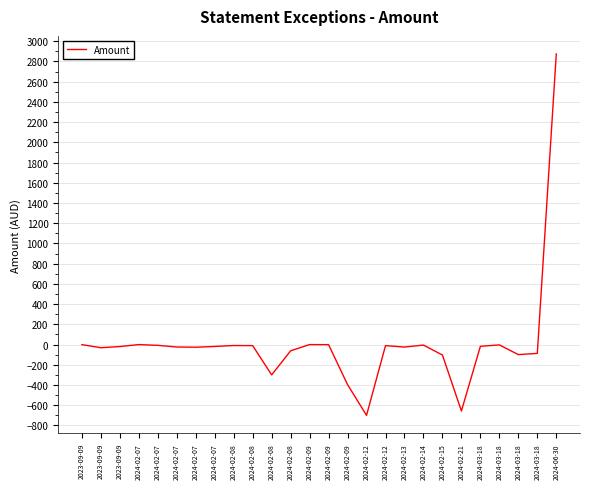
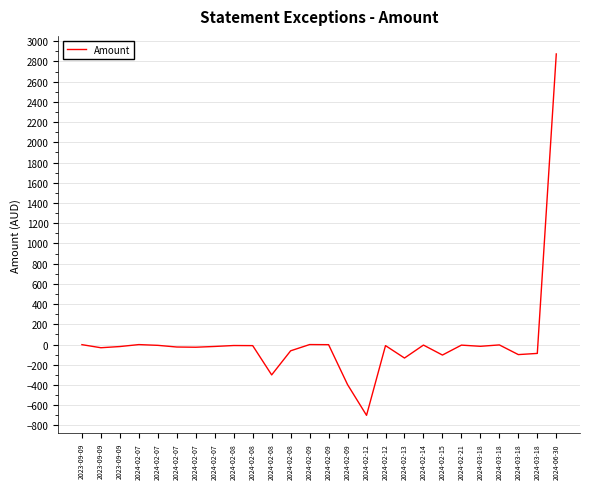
2024-02-13: -20 -> -130
2024-02-21: -660 -> -10
